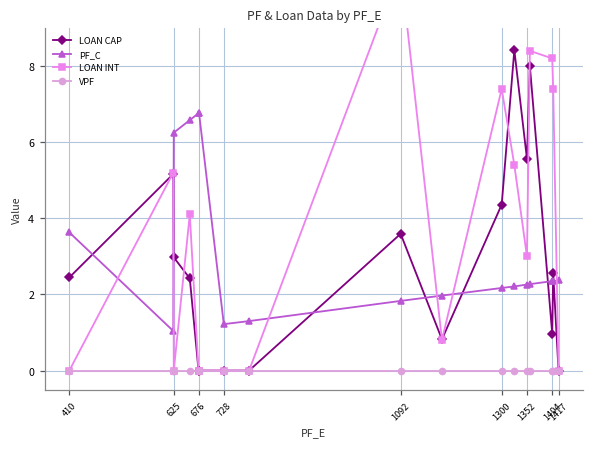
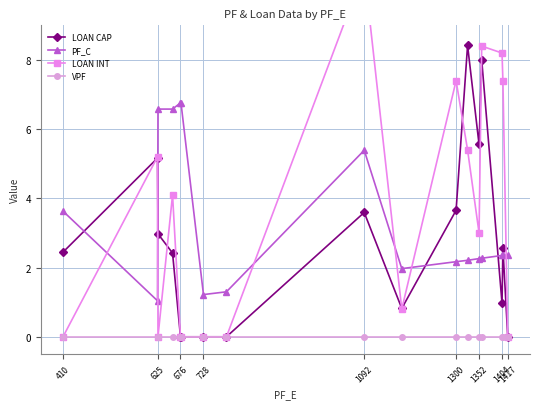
PF_C, 625: 6.3 -> 6.6
PF_C, 1092: 1.8 -> 5.4
LOAN CAP, 1300: 4.4 -> 3.7
